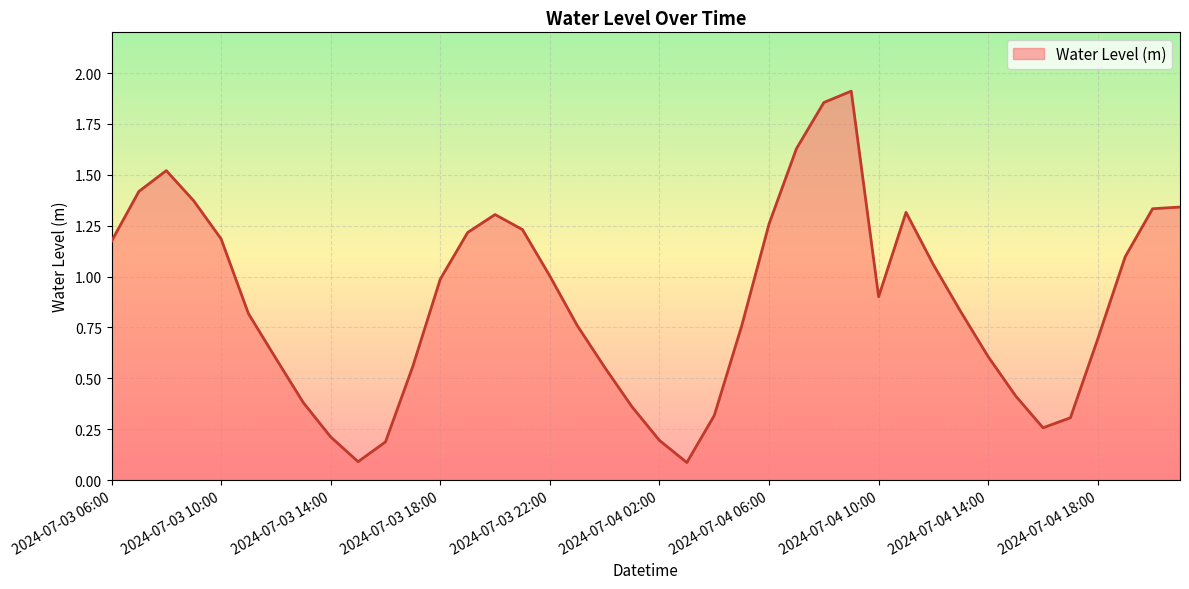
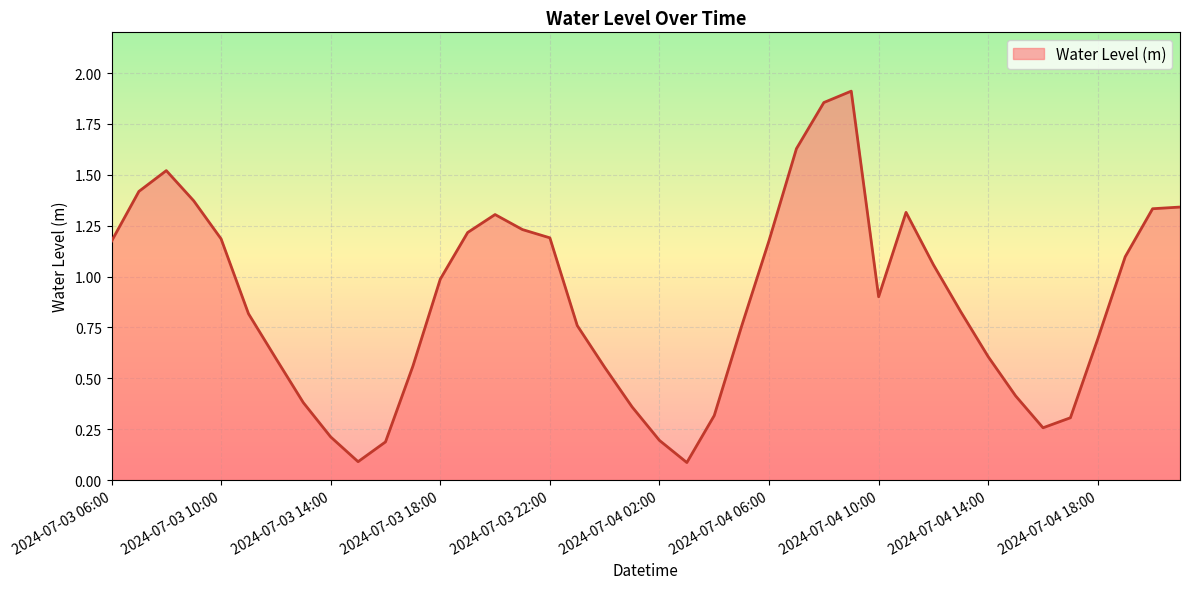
2024-07-03 22:00: 1.00 -> 1.19
2024-07-04 06:00: 1.26 -> 1.18
